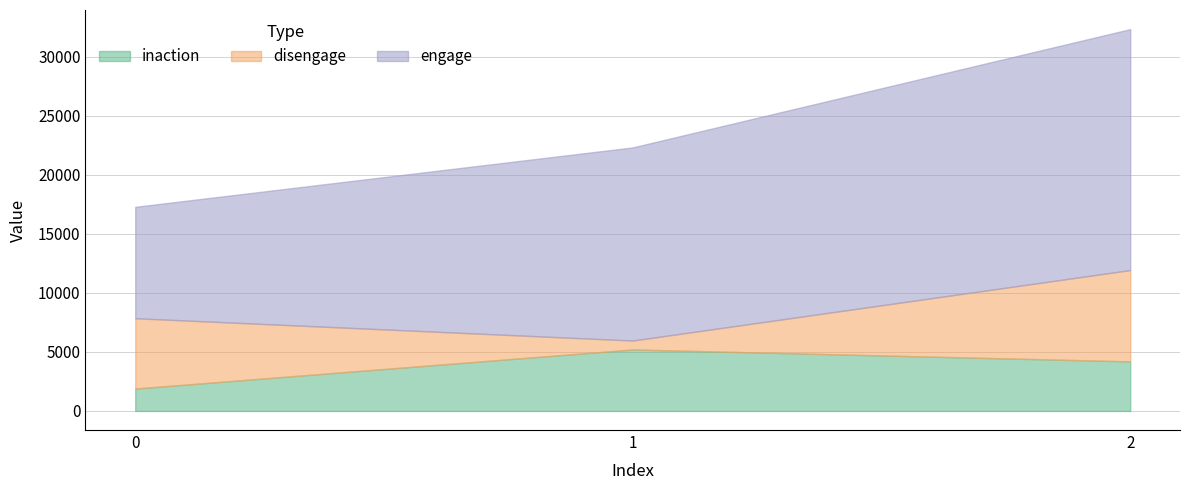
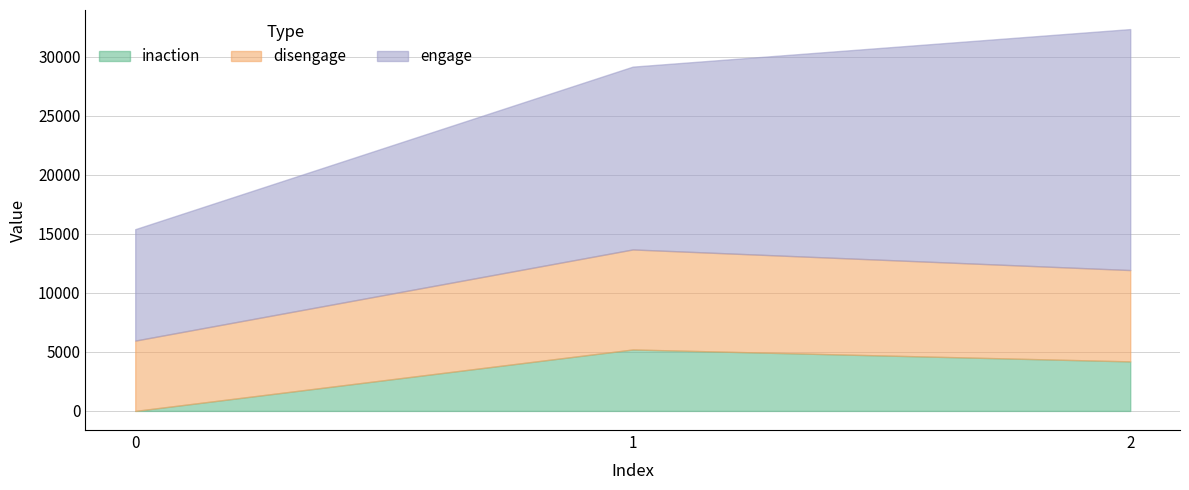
inaction, 0: 1900 -> 0
disengage, 1: 800 -> 8500
engage, 1: 16400 -> 15500
